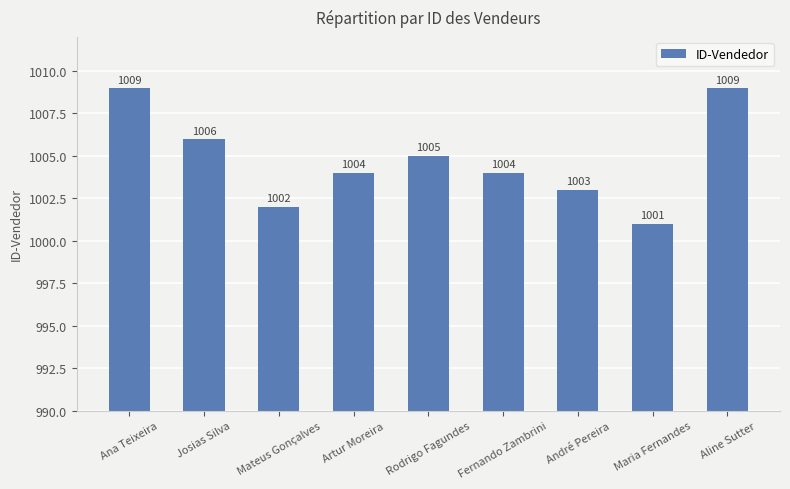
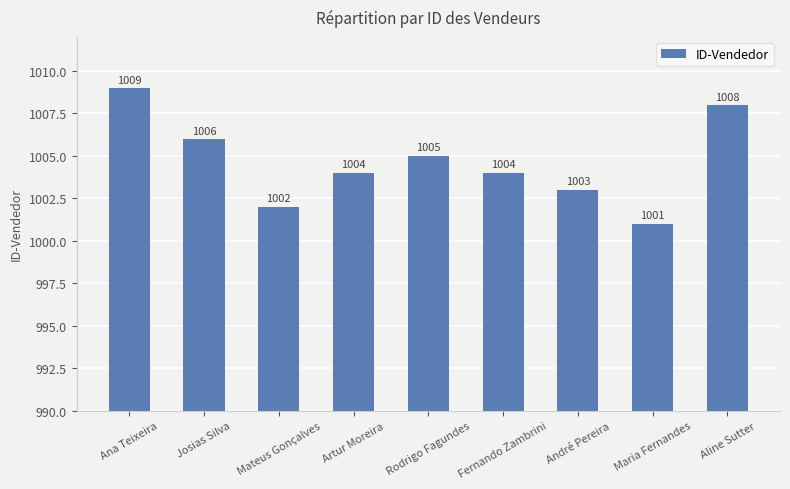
Aline Sutter: 1009 -> 1008
